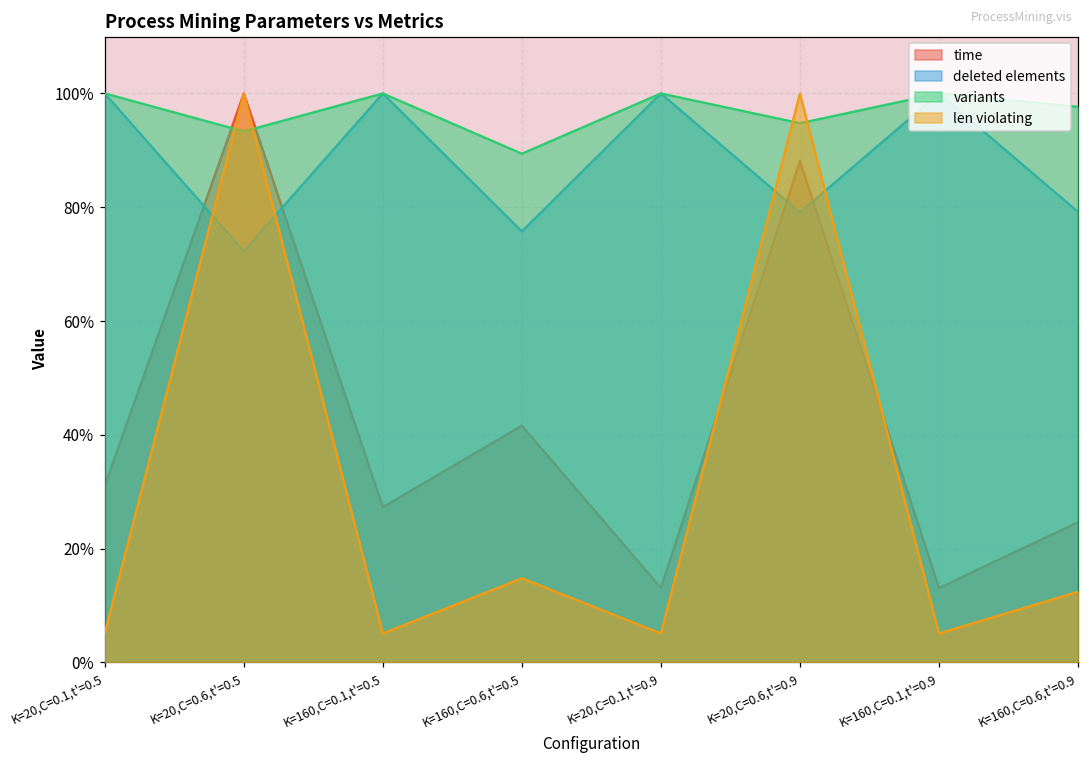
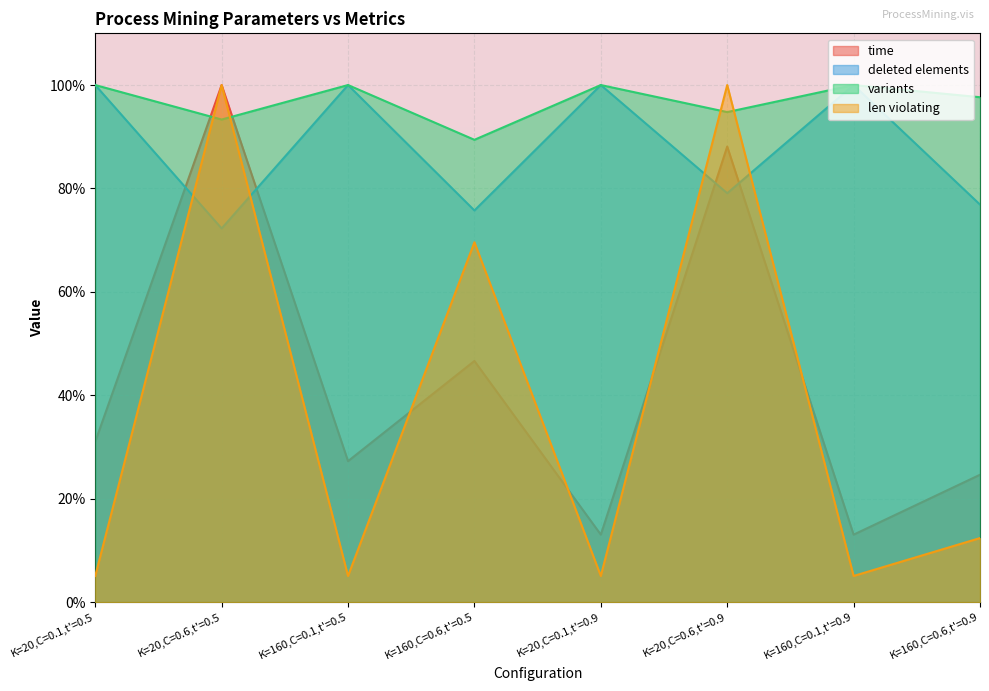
time, K=160,C=0.6,t'=0.5: 42% -> 47%
len violating, K=160,C=0.6,t'=0.5: 15% -> 70%
deleted elements, K=160,C=0.6,t'=0.9: 79% -> 77%
